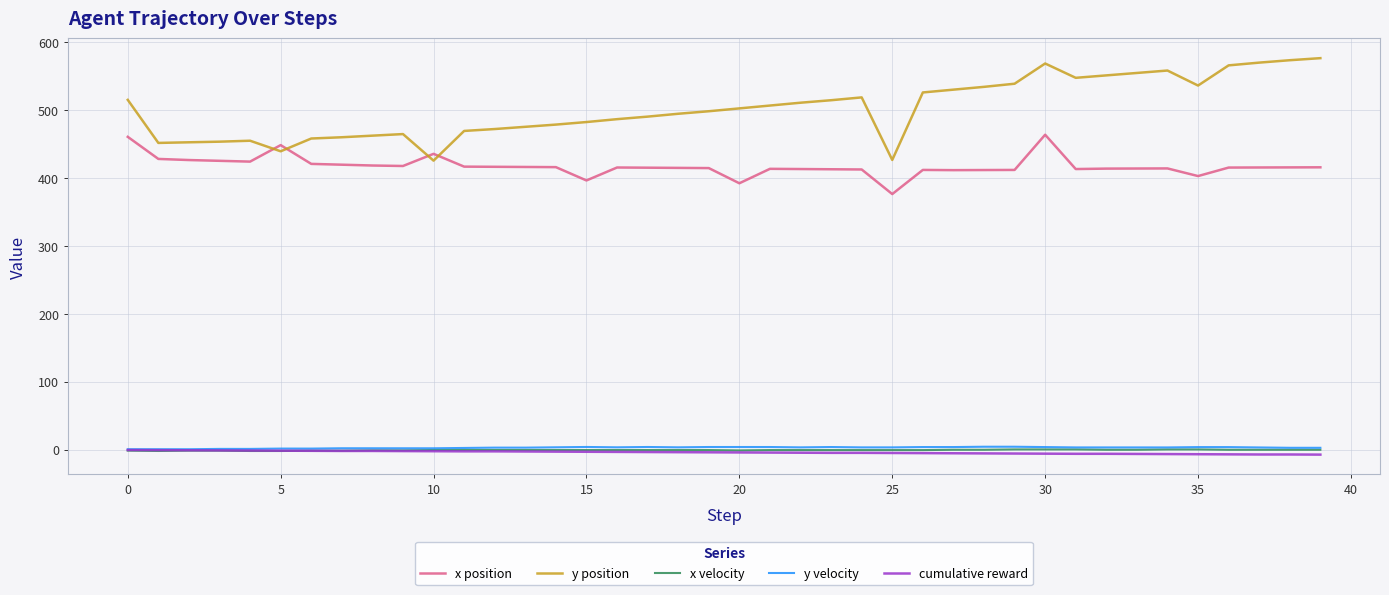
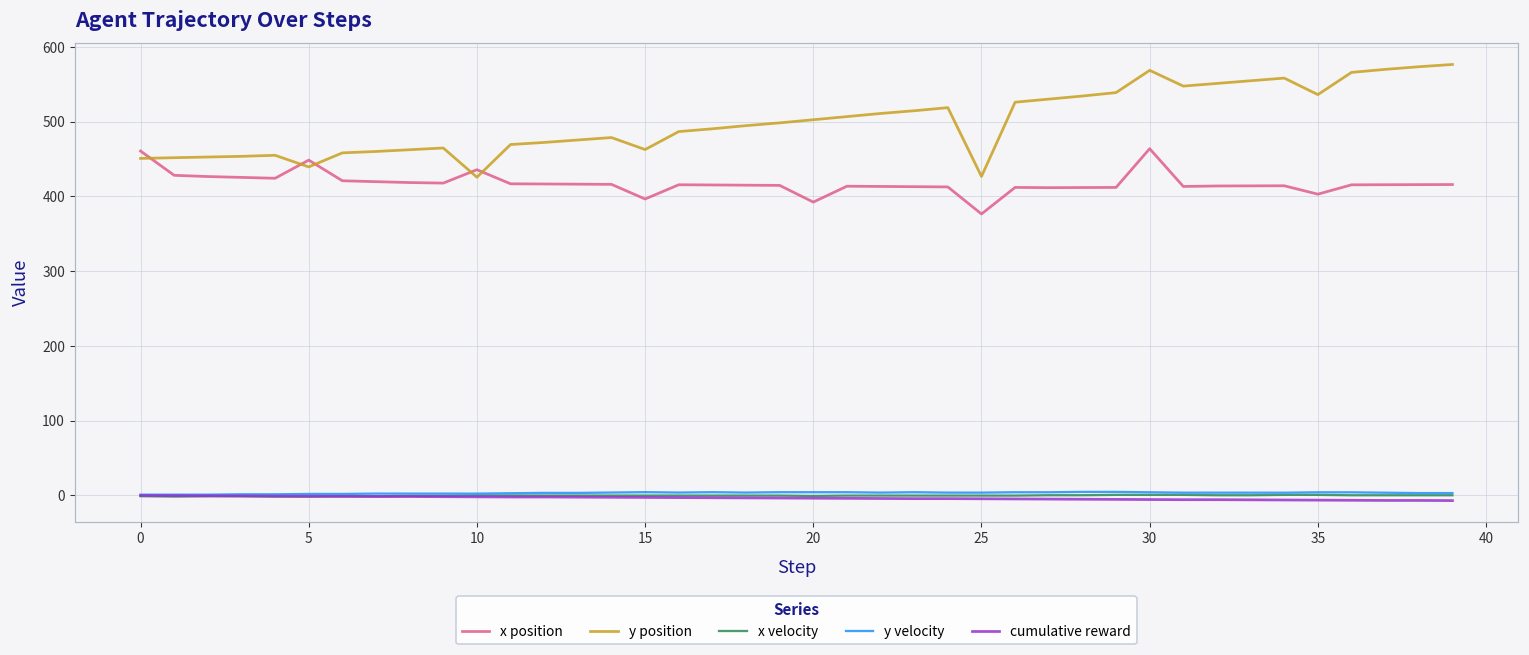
y position, 0: 520 -> 450
y position, 15: 480 -> 460
